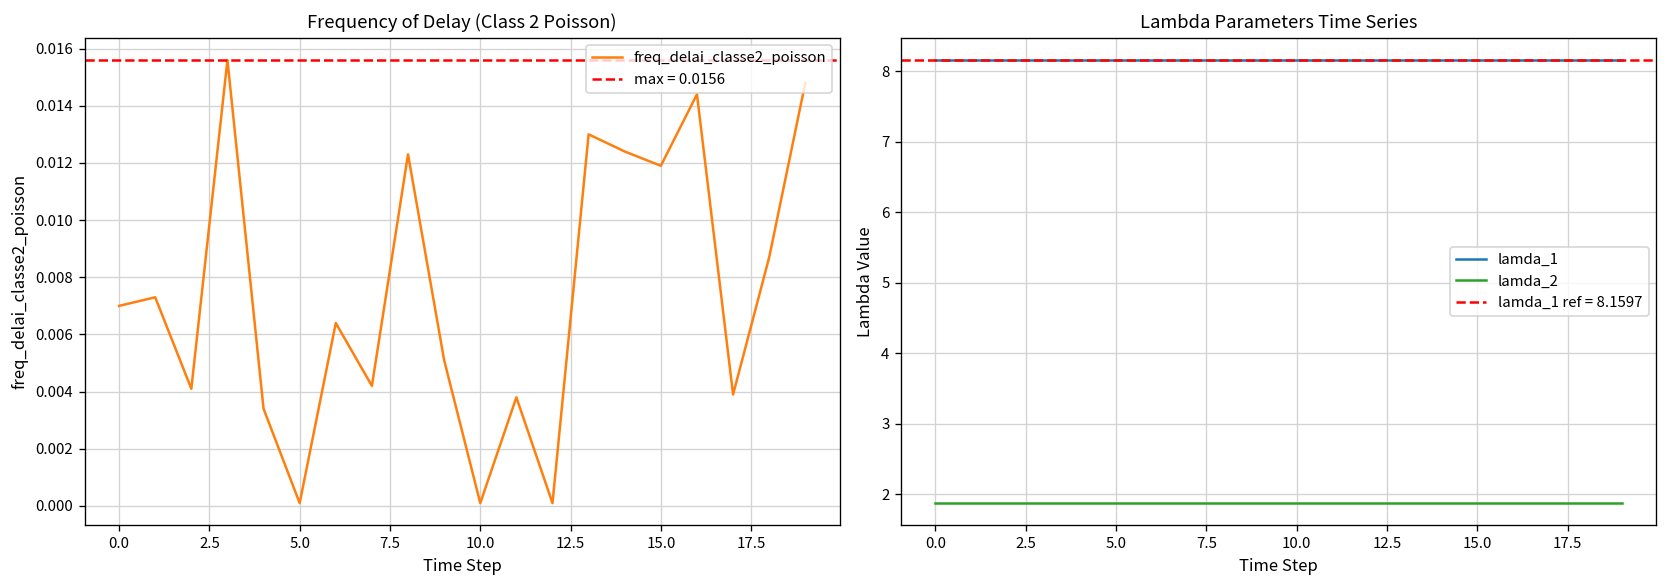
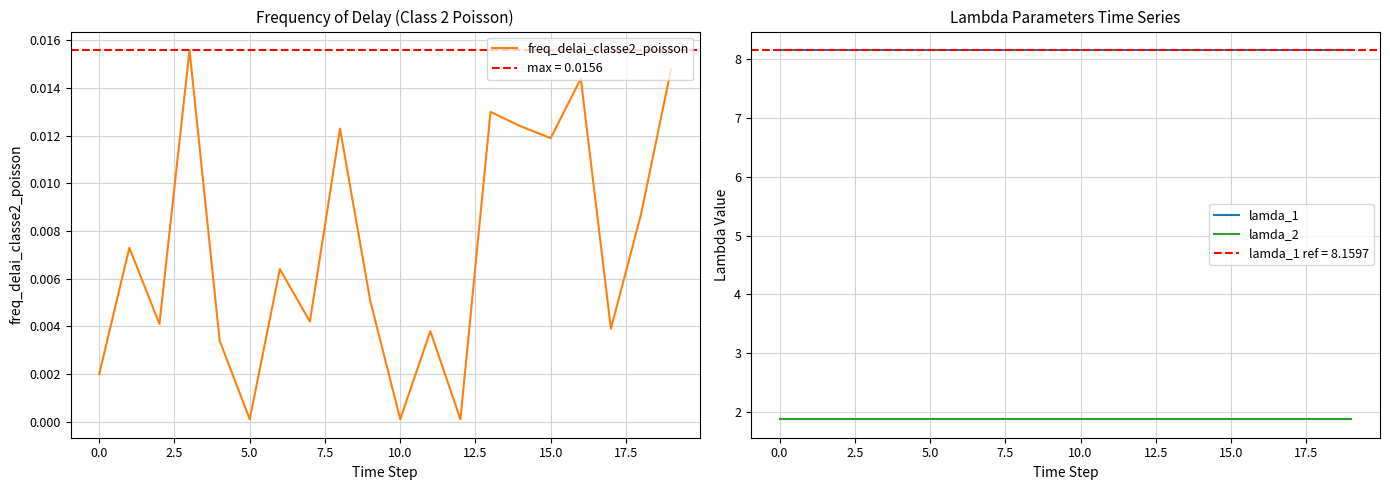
Frequency of Delay (Class 2 Poisson), 0.0: 0.007 -> 0.002
